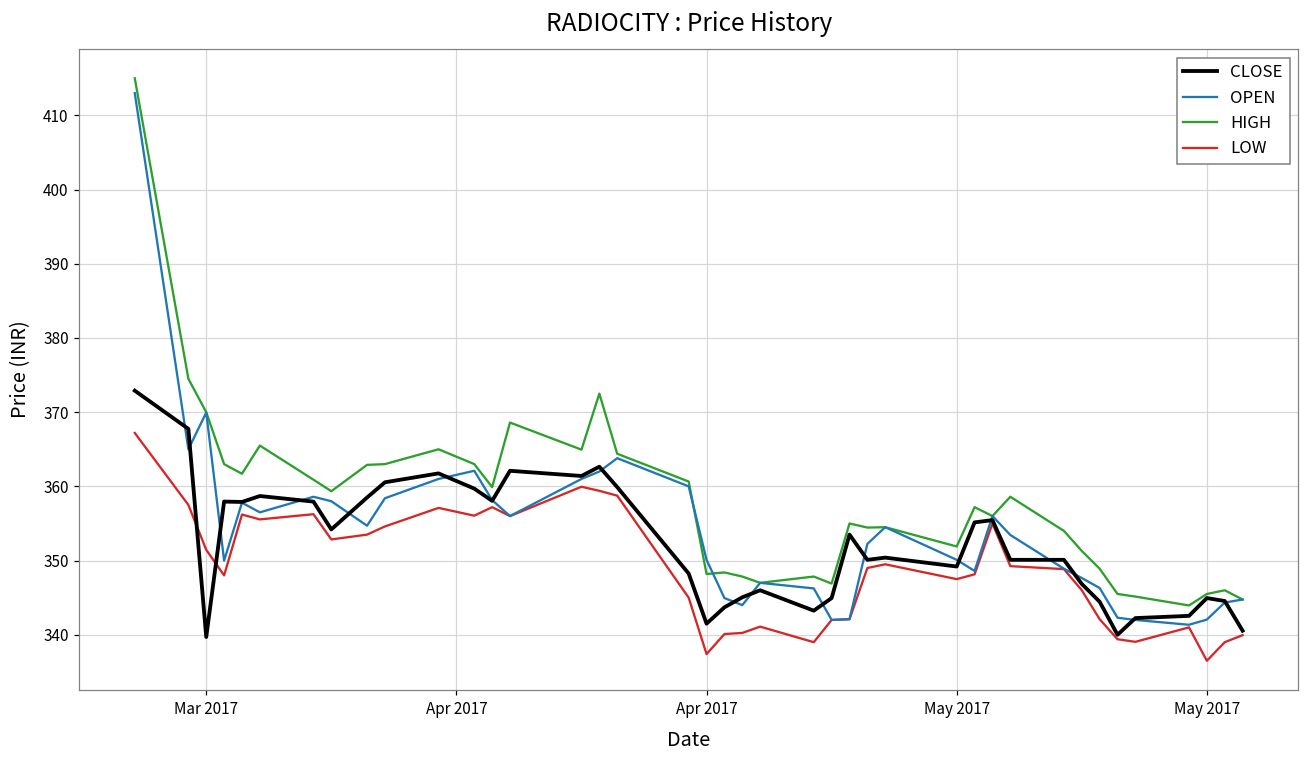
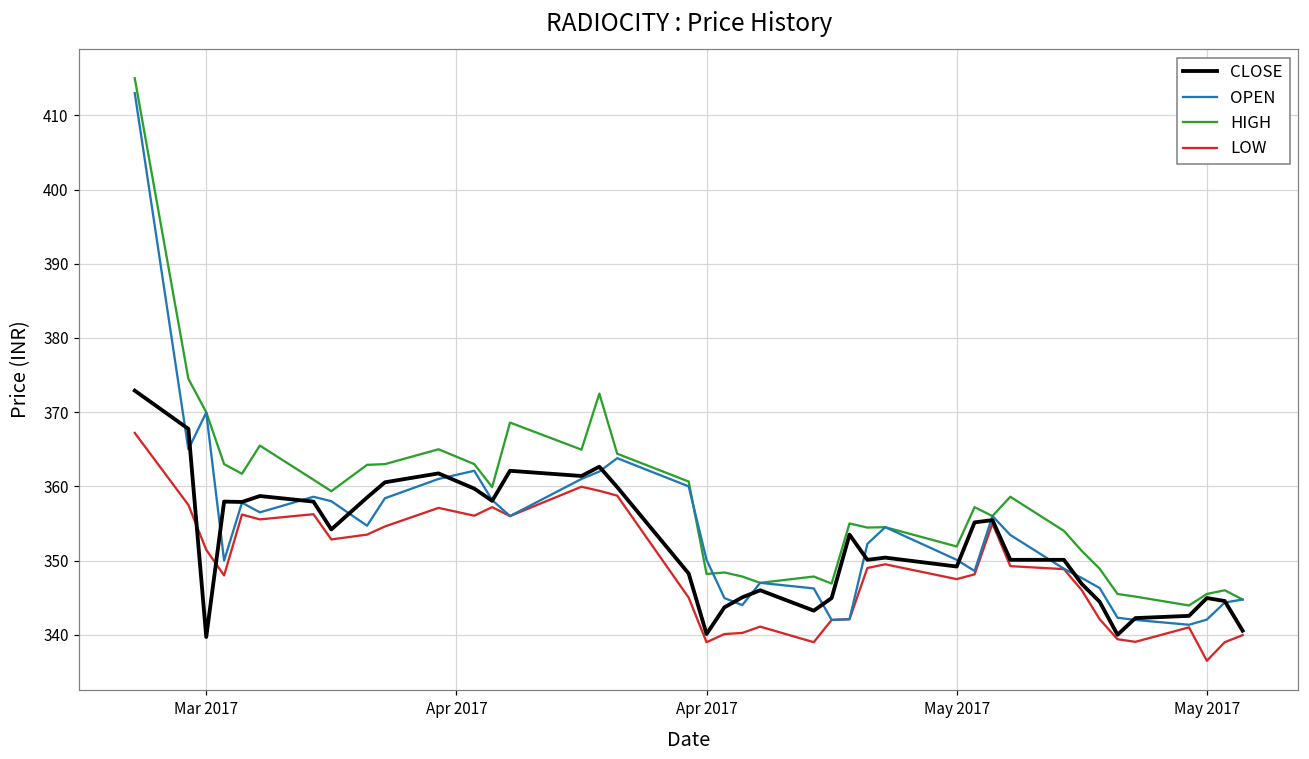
CLOSE, Apr 2017: 342 -> 340
LOW, Apr 2017: 337 -> 339
